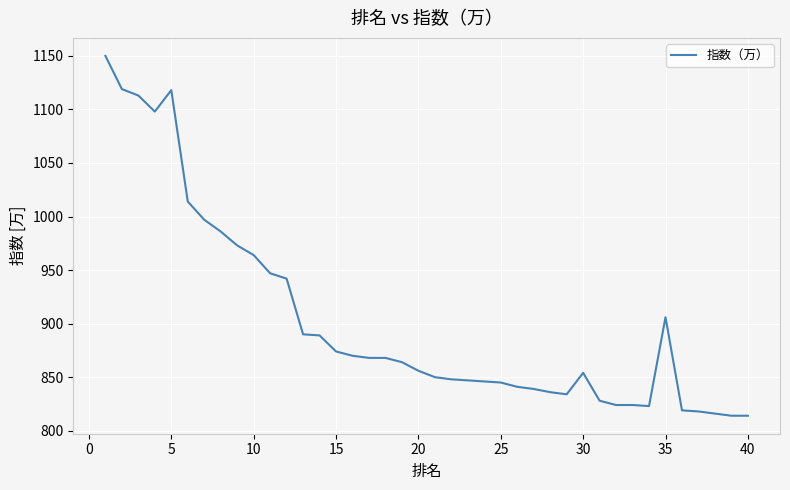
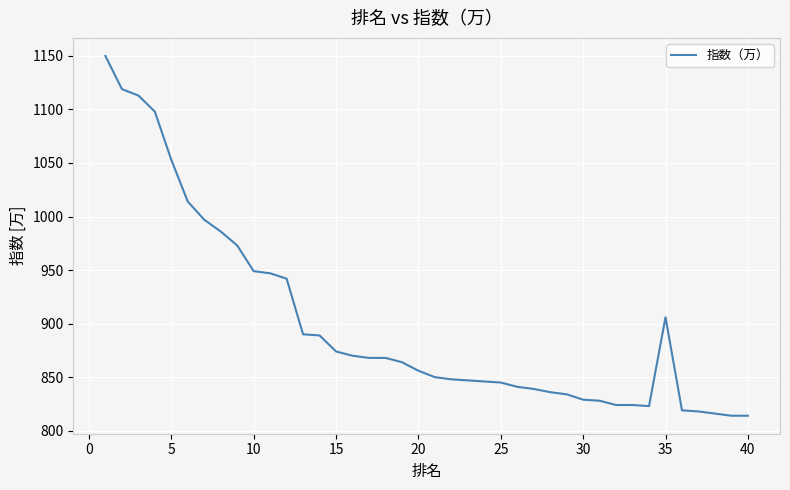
5: 1118 -> 1053
10: 964 -> 949
30: 854 -> 829
